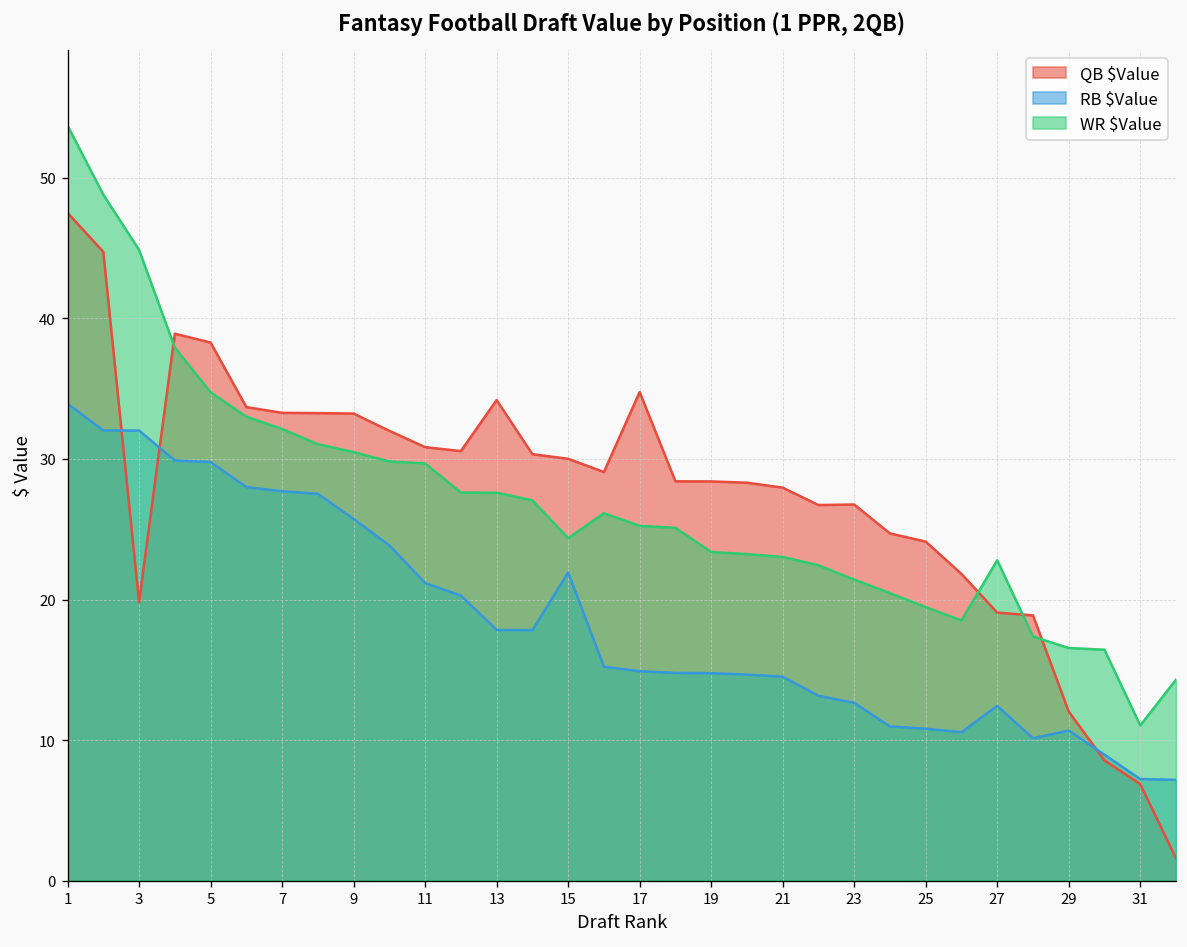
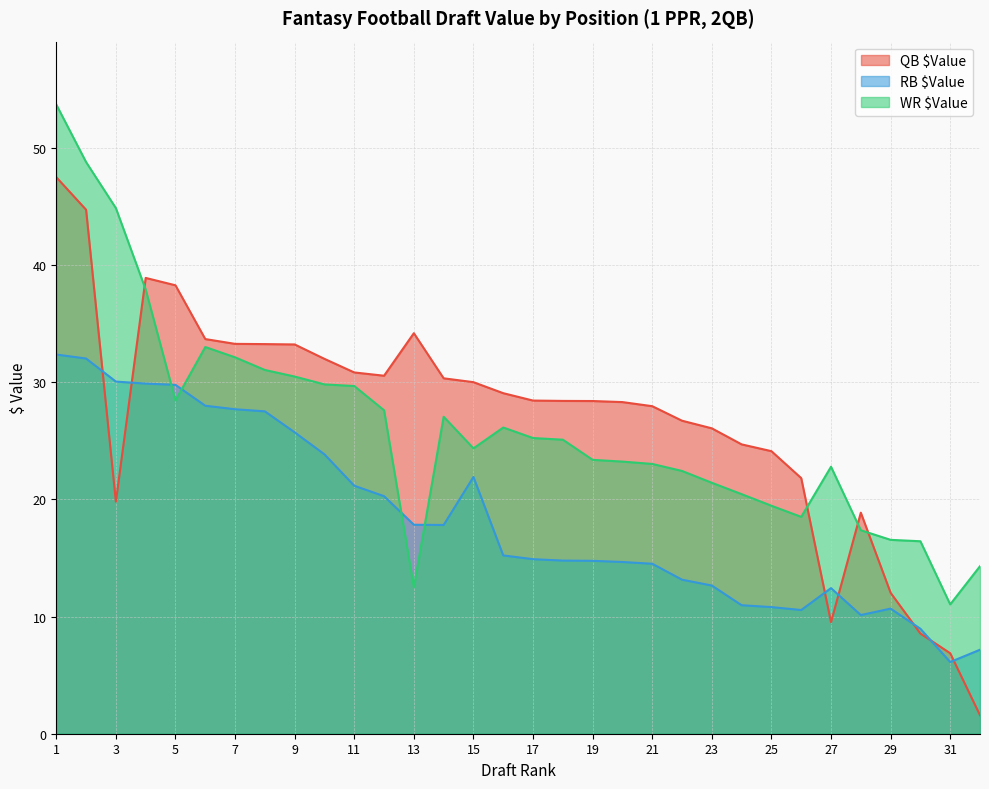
RB $Value, 1: 33.9 -> 32.4
RB $Value, 3: 32.0 -> 30.1
WR $Value, 5: 34.7 -> 28.5
WR $Value, 13: 27.6 -> 12.5
QB $Value, 17: 34.8 -> 28.4
QB $Value, 23: 26.8 -> 26.1
QB $Value, 27: 19.1 -> 9.5
RB $Value, 31: 7.2 -> 6.1
